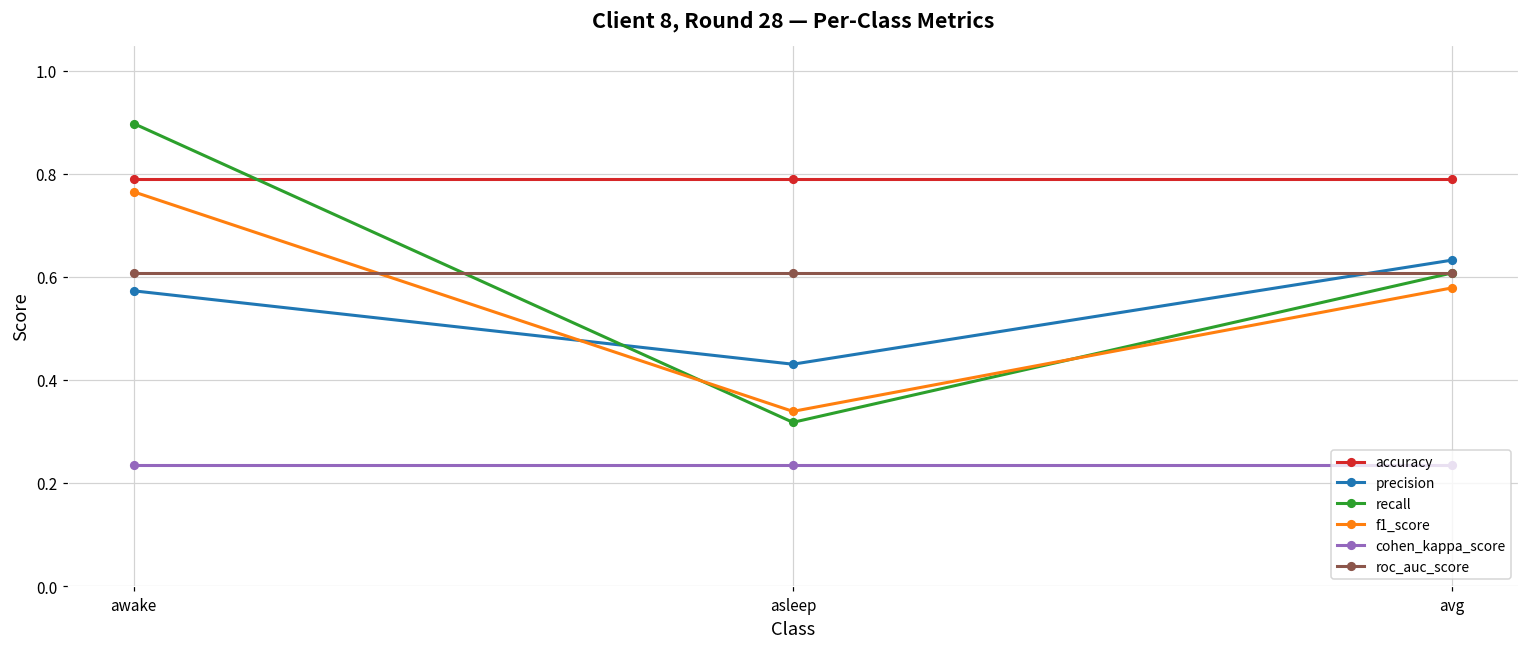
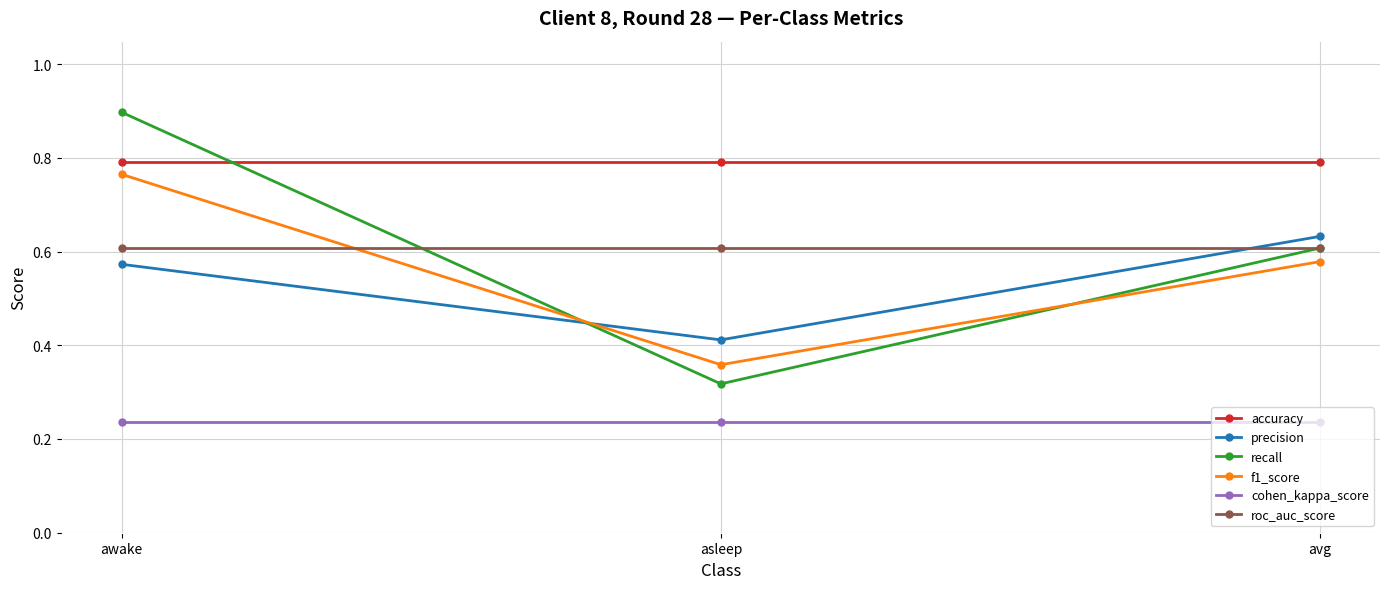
precision, asleep: 0.43 -> 0.41
f1_score, asleep: 0.34 -> 0.36
